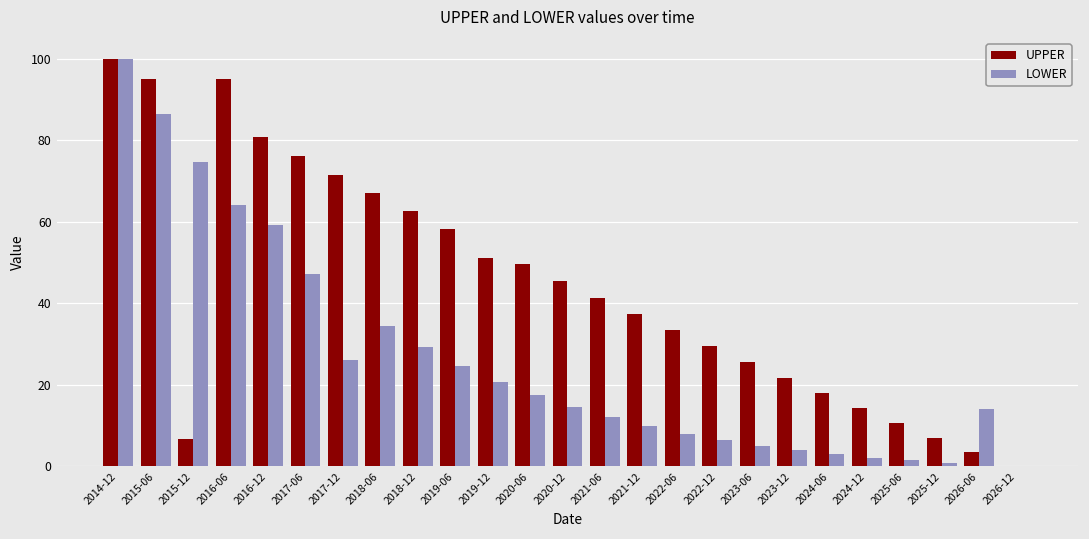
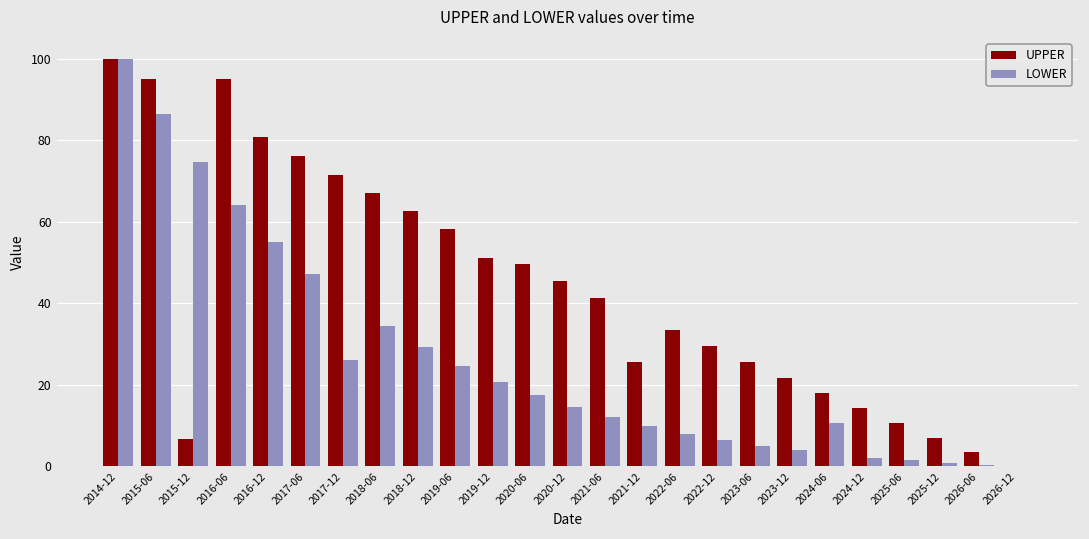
LOWER, 2016-12: 59 -> 55
UPPER, 2021-12: 37 -> 26
LOWER, 2024-06: 3 -> 11
LOWER, 2026-06: 14 -> 0
